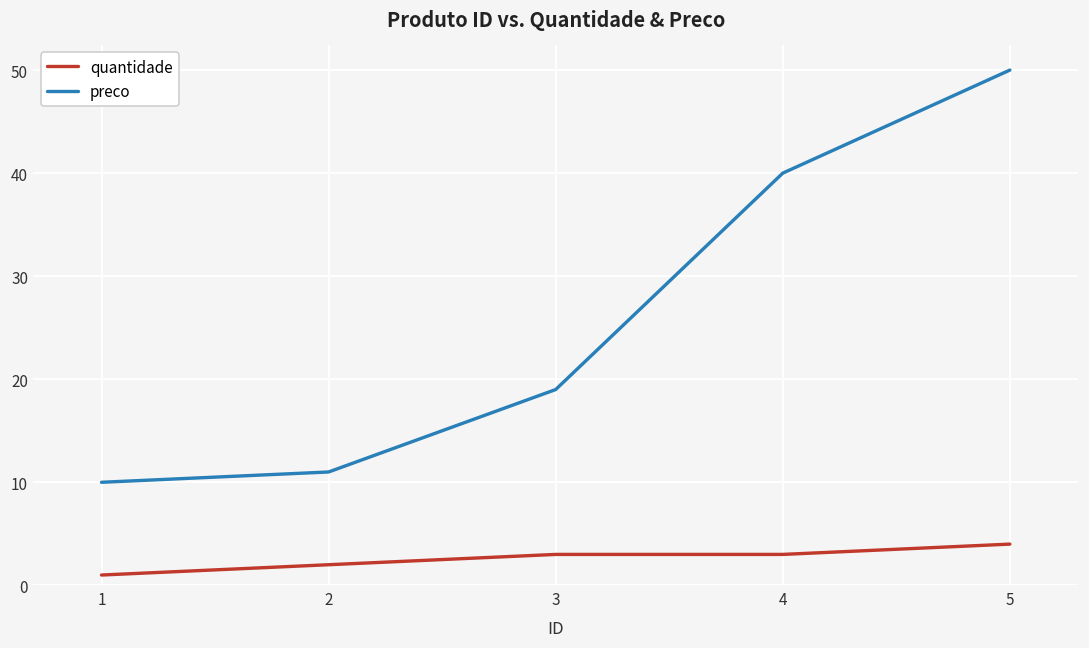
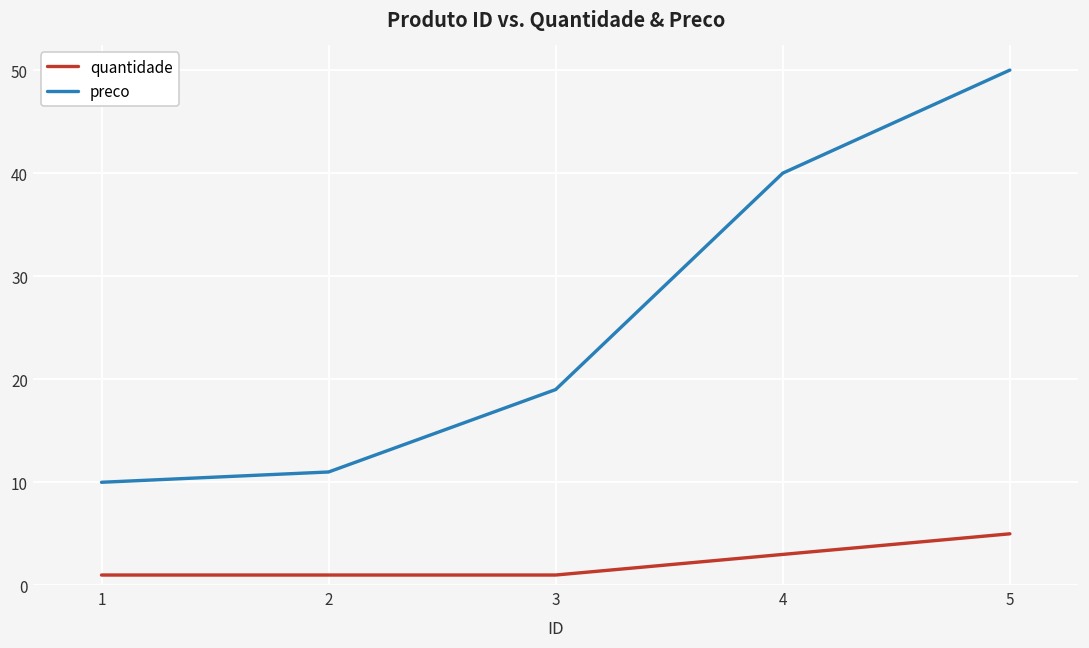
quantidade, 2: 2 -> 1
quantidade, 3: 3 -> 1
quantidade, 5: 4 -> 5
